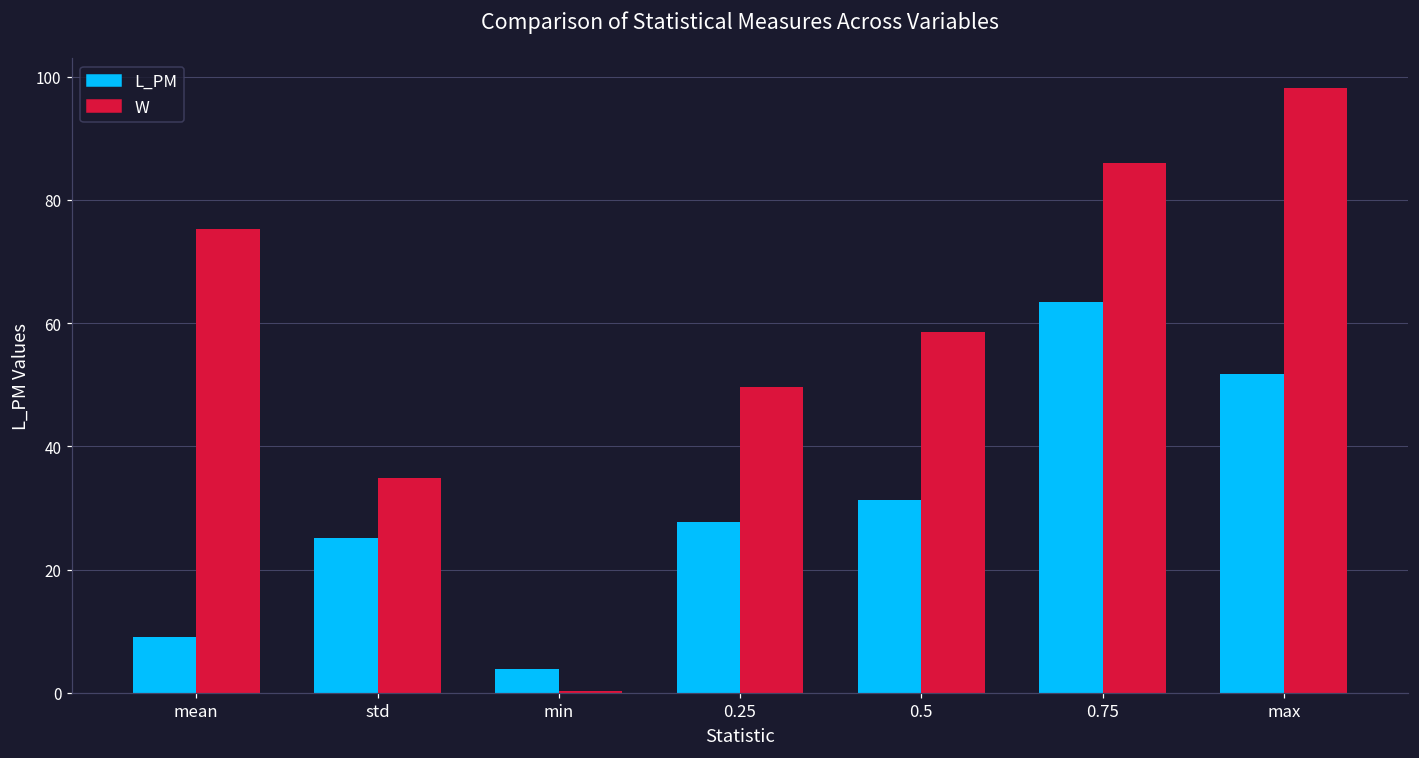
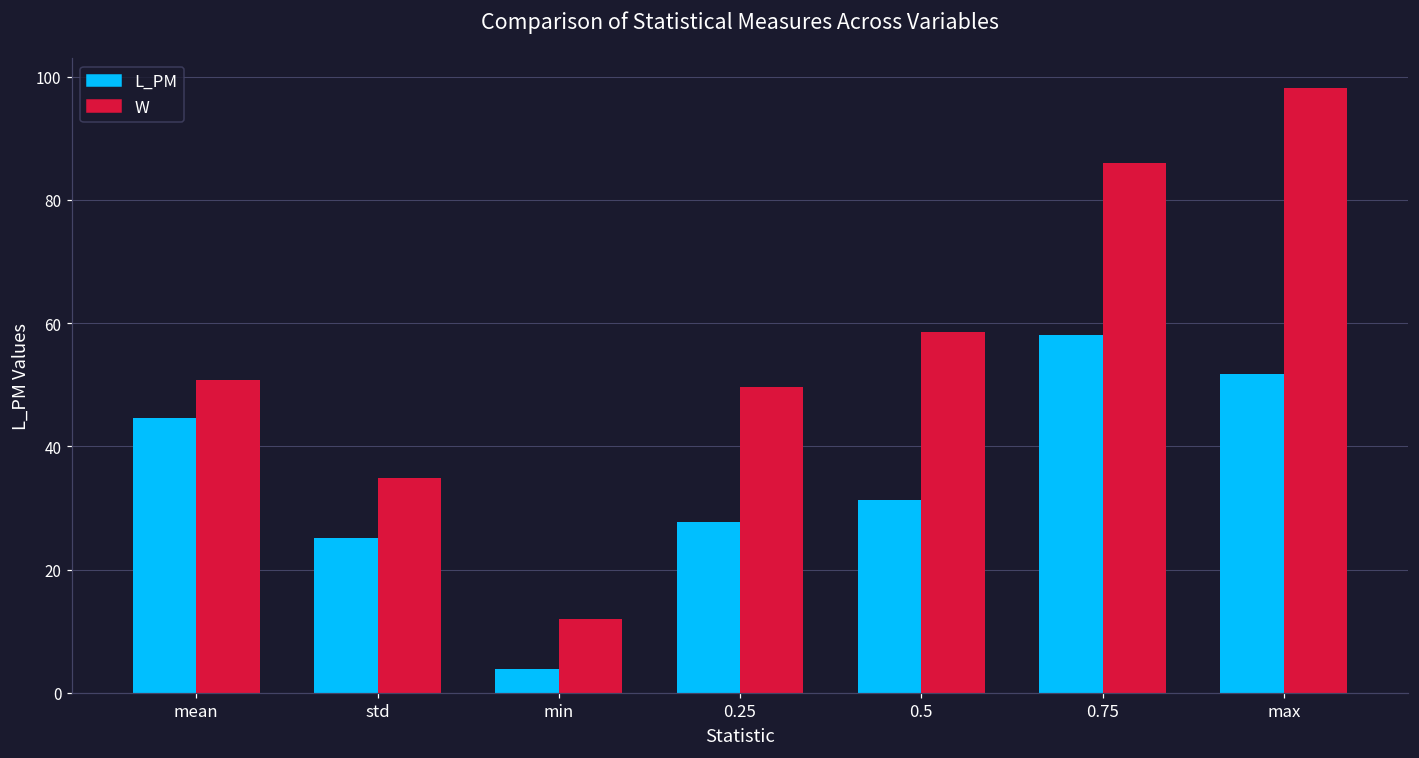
L_PM, mean: 9 -> 45
W, mean: 75 -> 51
W, min: 0 -> 12
L_PM, 0.75: 63 -> 58
